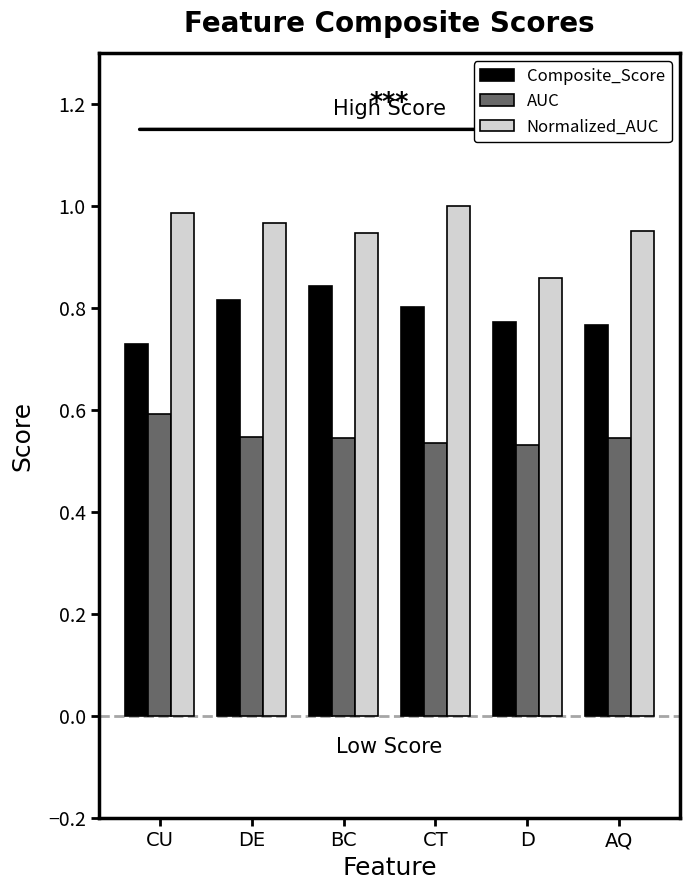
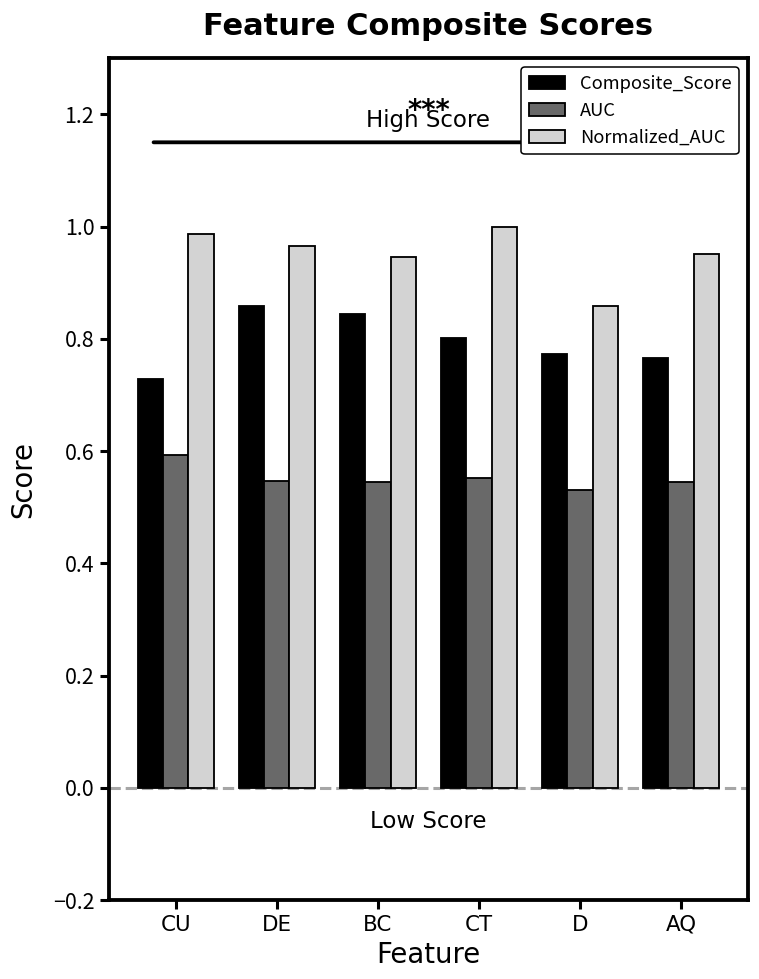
Composite_Score, DE: 0.82 -> 0.86
AUC, CT: 0.53 -> 0.55
